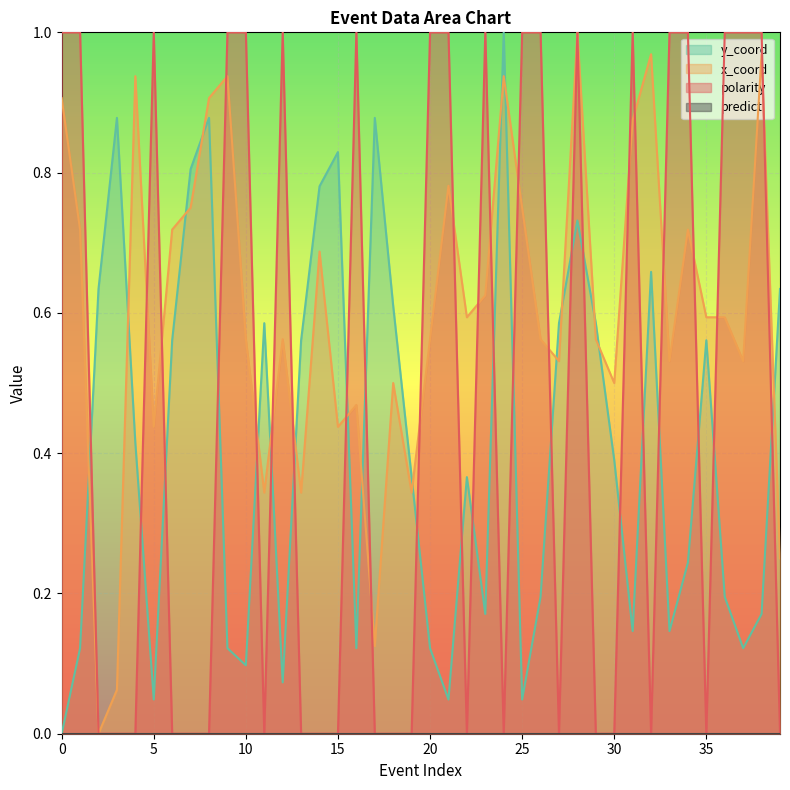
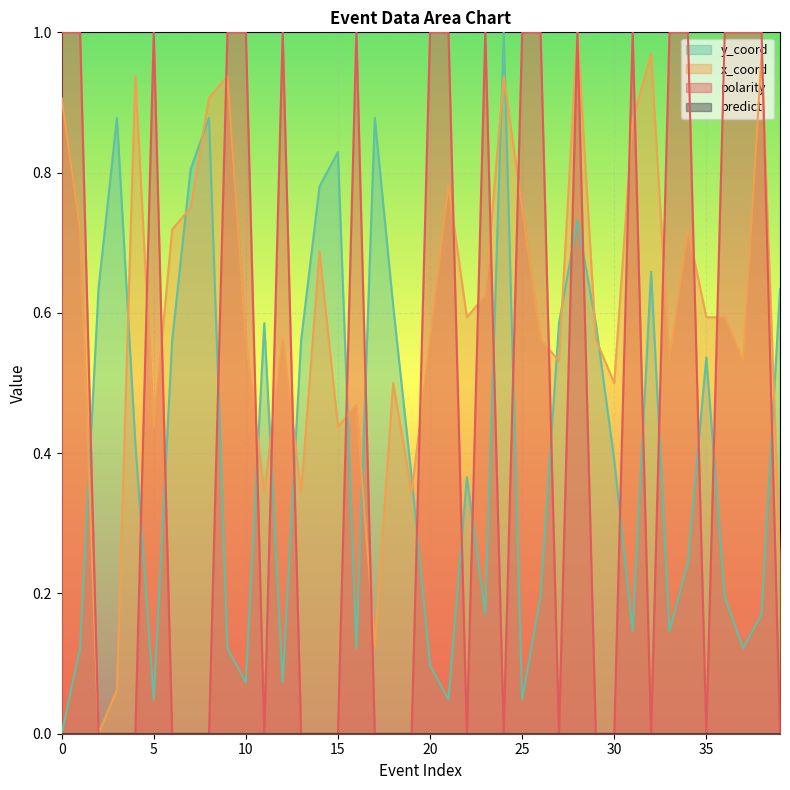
y_coord, 10: 0.10 -> 0.07
y_coord, 20: 0.12 -> 0.10
y_coord, 35: 0.56 -> 0.54
